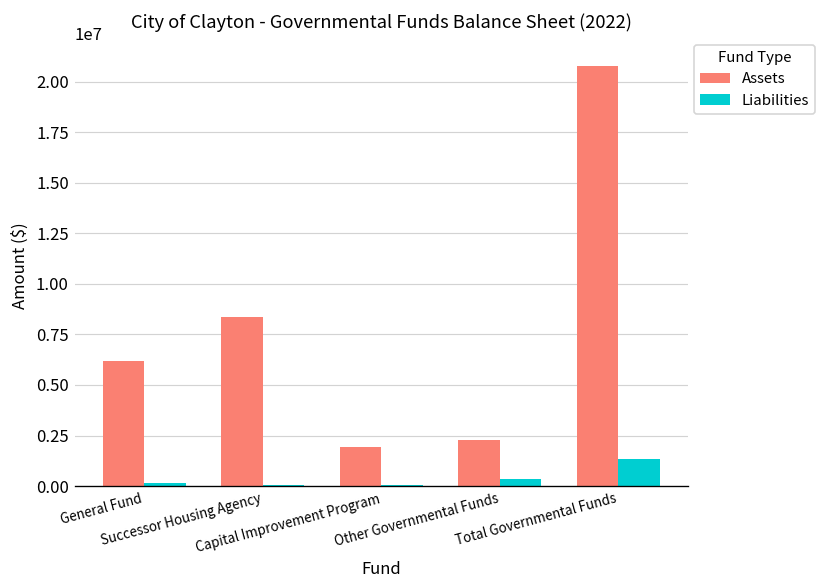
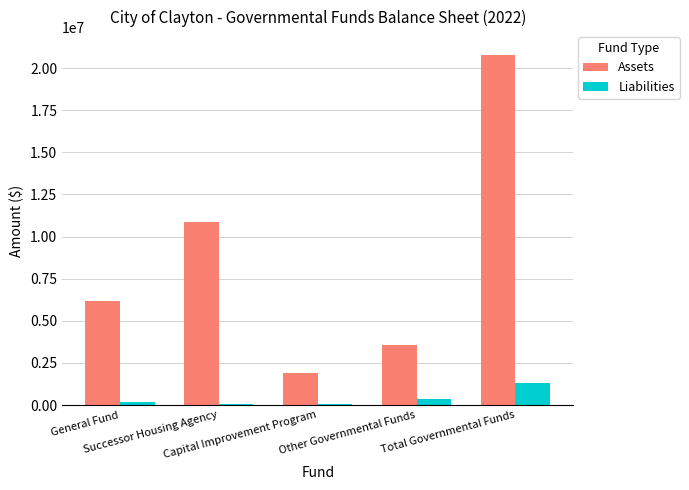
Assets, Successor Housing Agency: 8300000 -> 10800000
Assets, Other Governmental Funds: 2300000 -> 3600000
